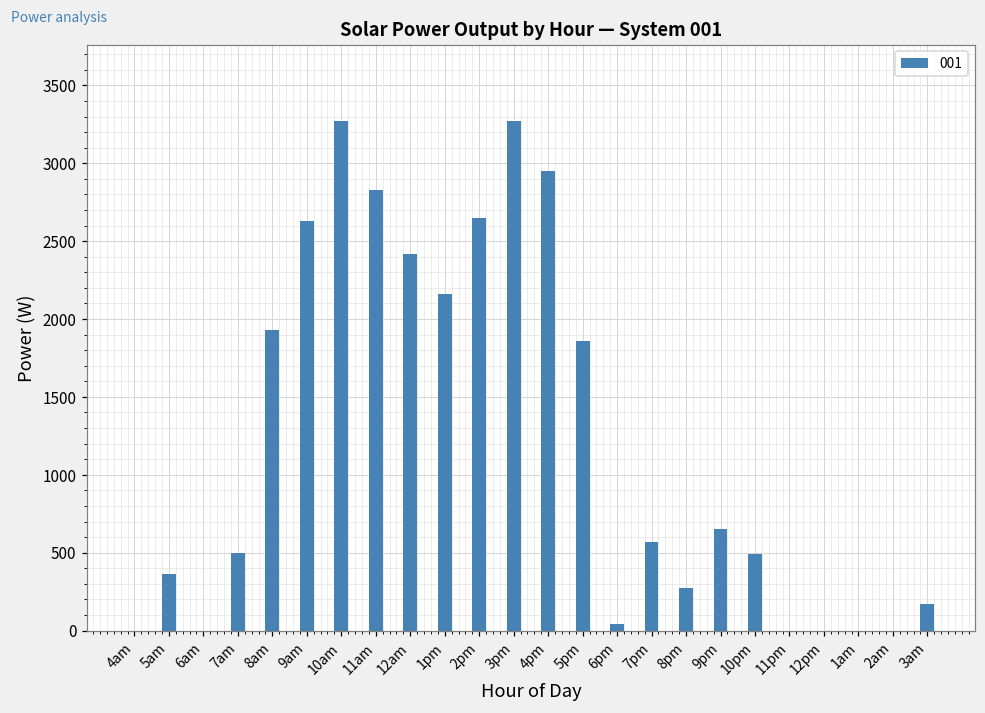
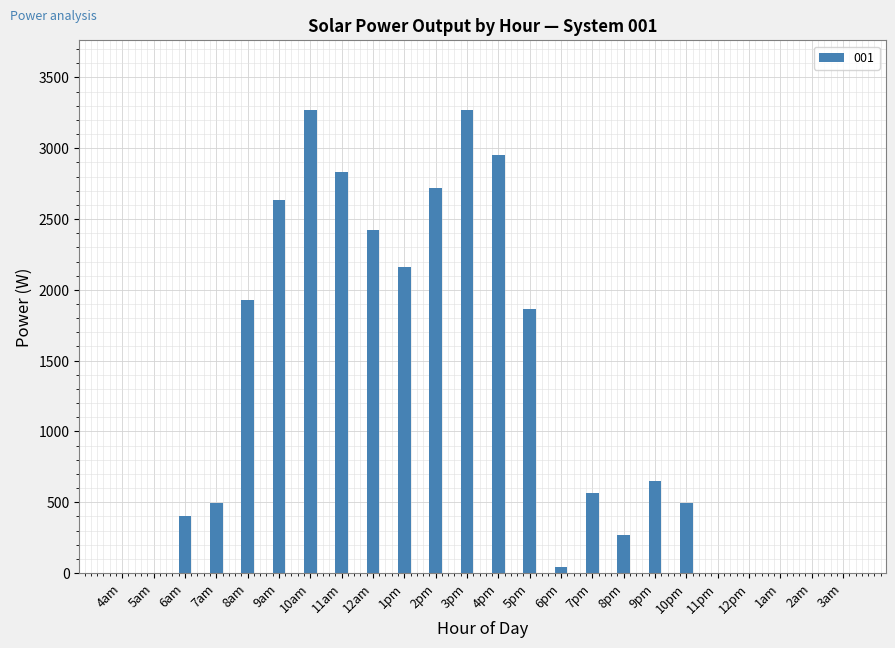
5am: 360 -> 0
6am: 0 -> 400
2pm: 2650 -> 2720
3am: 170 -> 0
